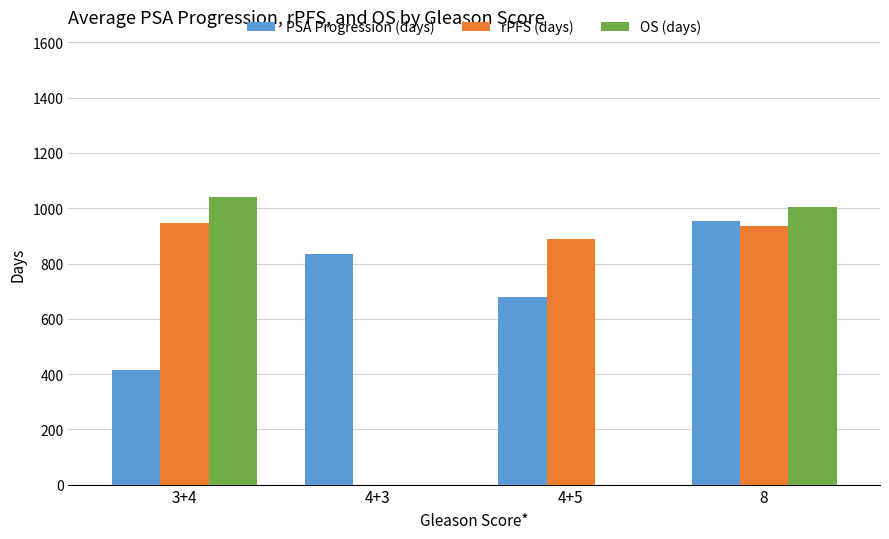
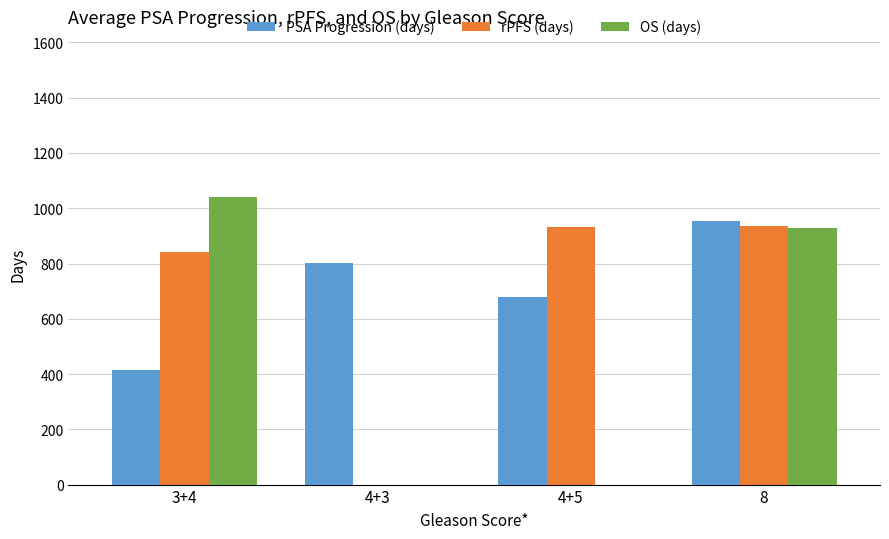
rPFS (days), 3+4: 950 -> 840
PSA Progression (days), 4+3: 830 -> 800
rPFS (days), 4+5: 890 -> 930
OS (days), 8: 1010 -> 930
